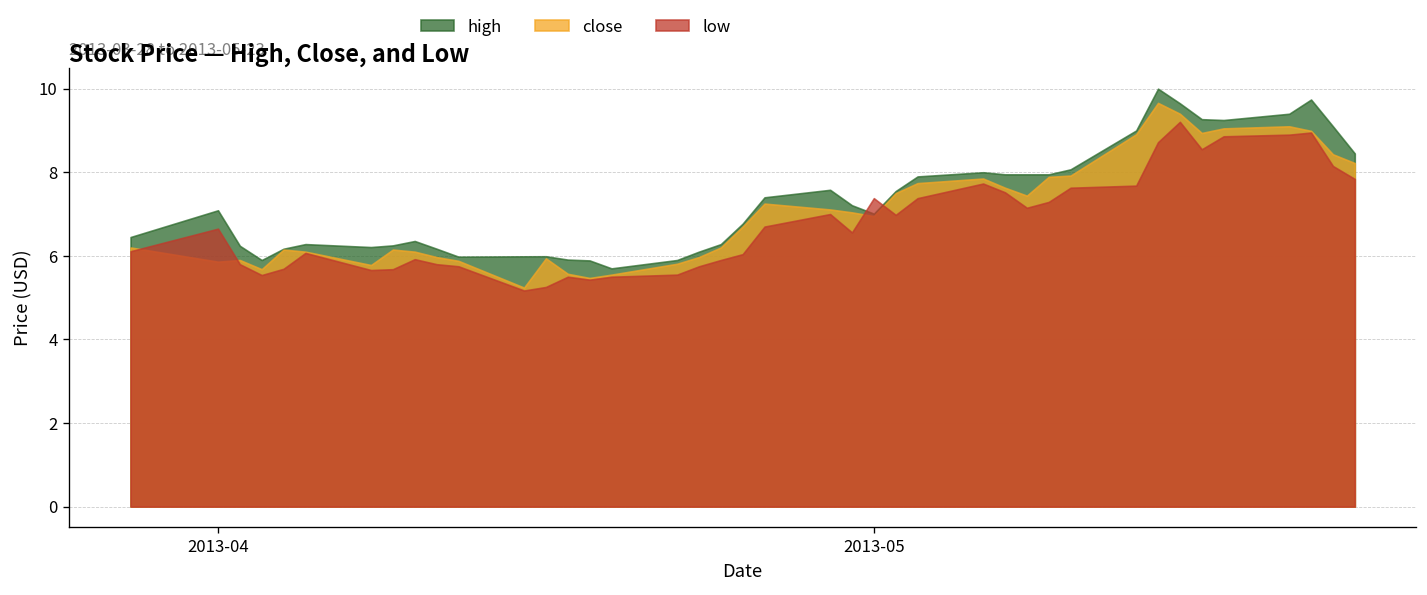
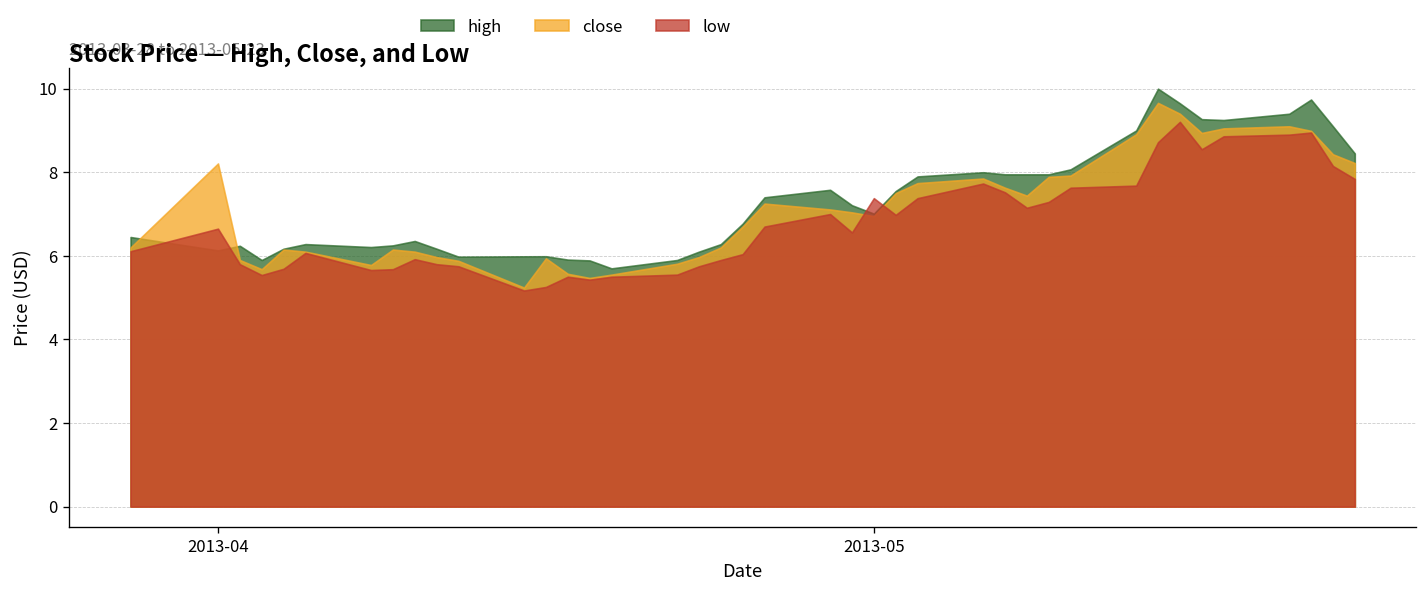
high, 2013-04: 7.1 -> 6.1
close, 2013-04: 5.9 -> 8.2
